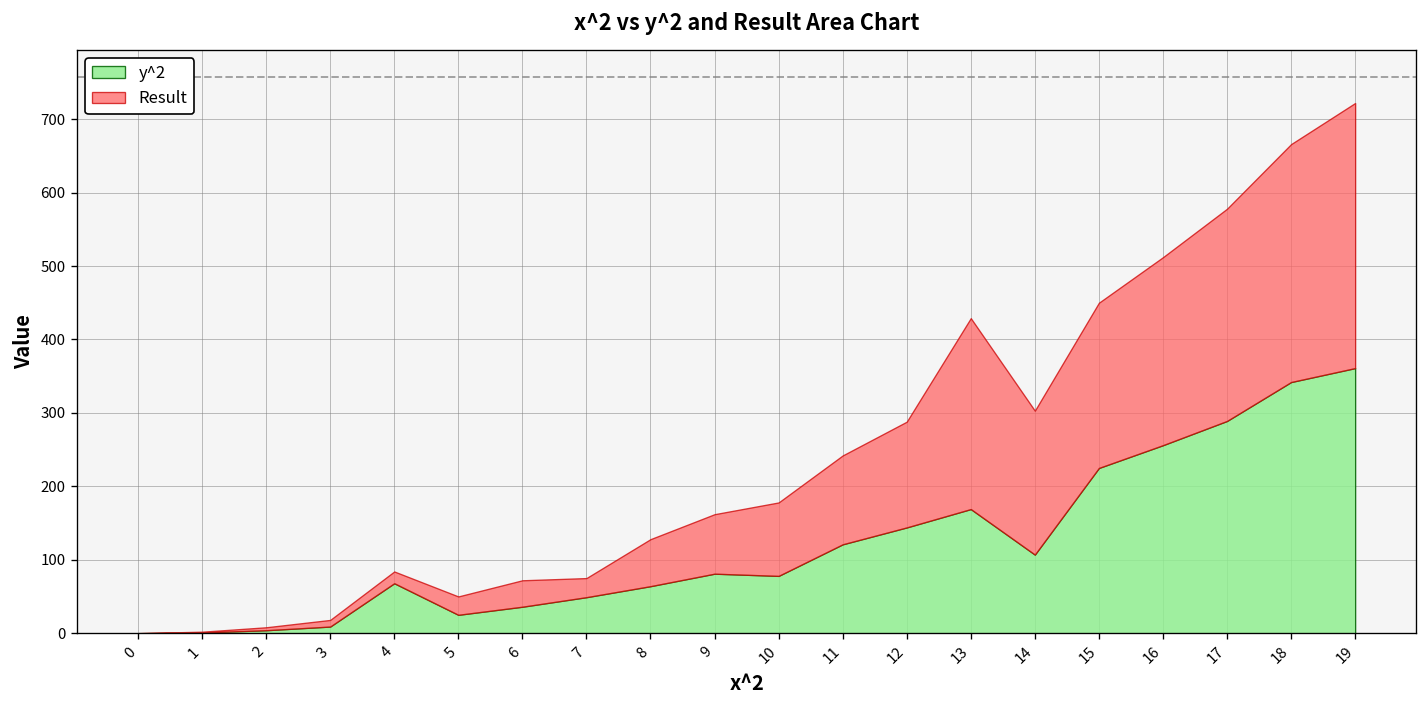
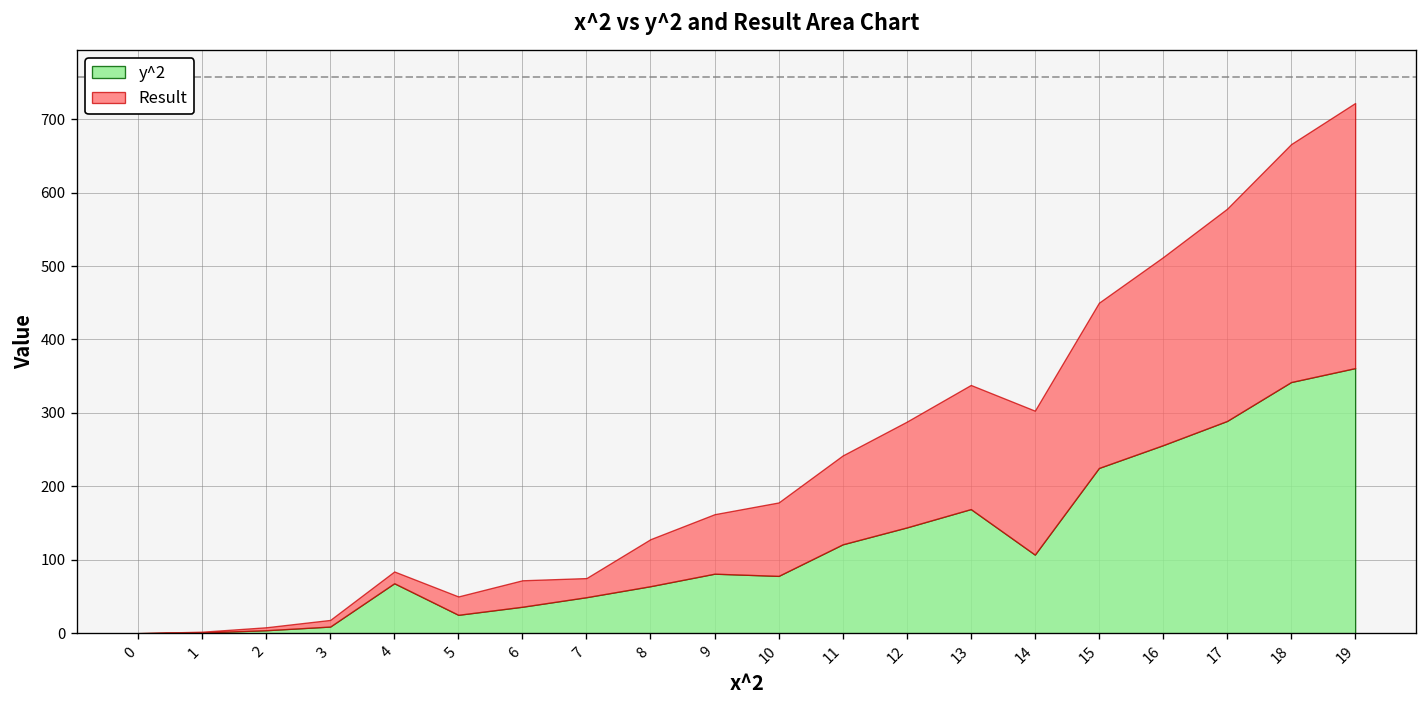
Result, 13: 260 -> 170
